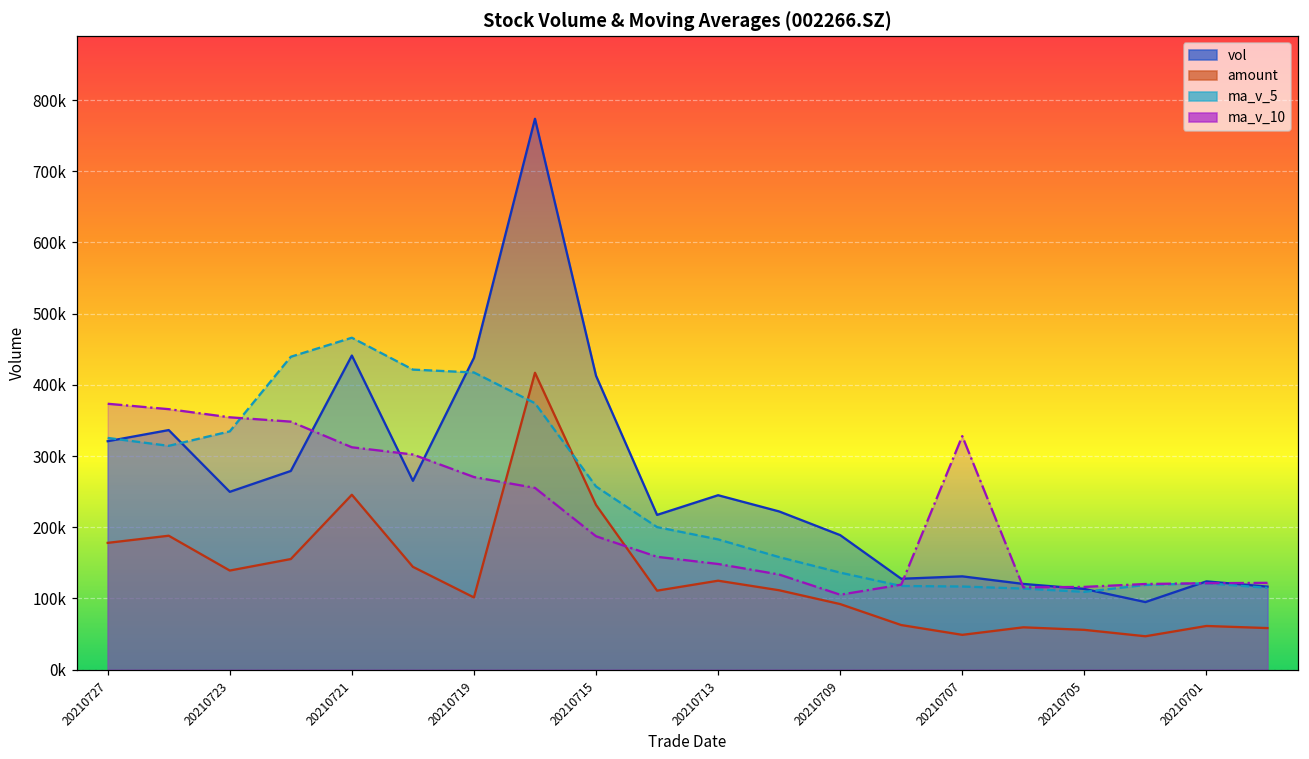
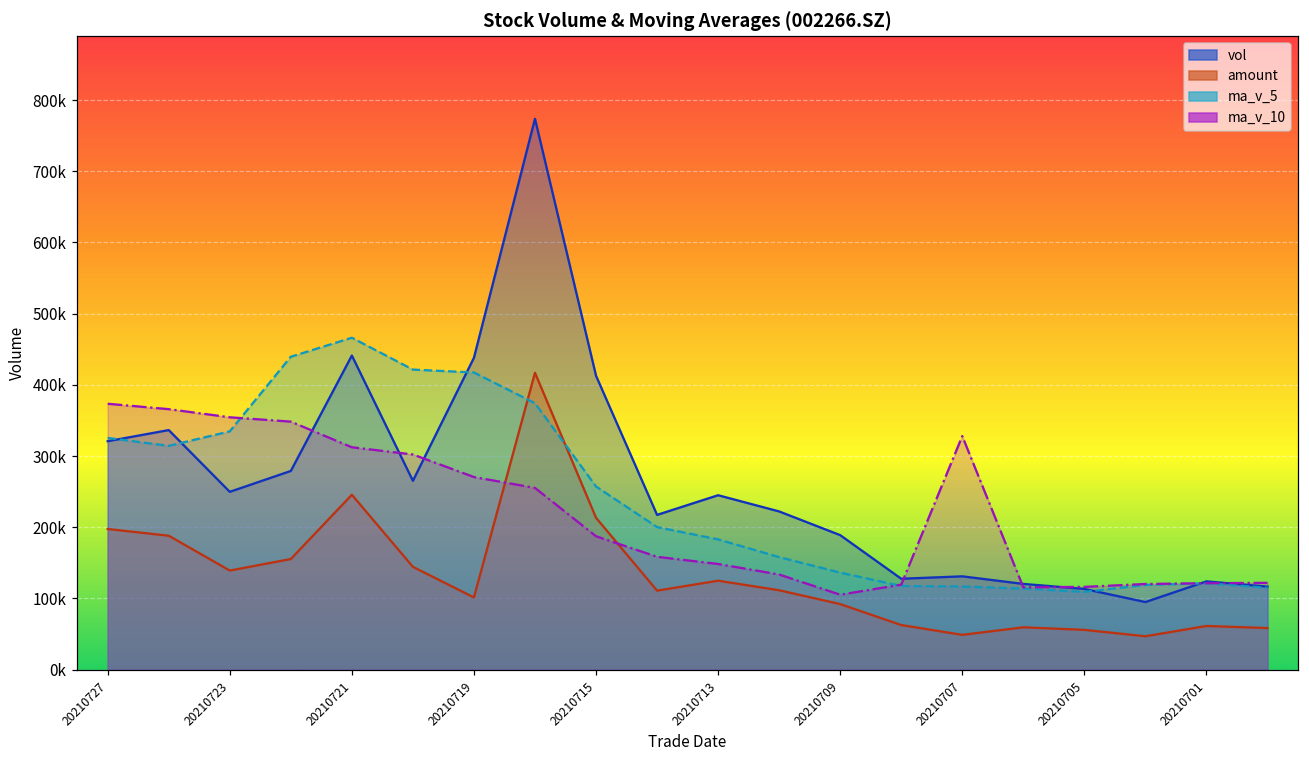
amount, 20210727: 180000 -> 200000
amount, 20210715: 230000 -> 210000
